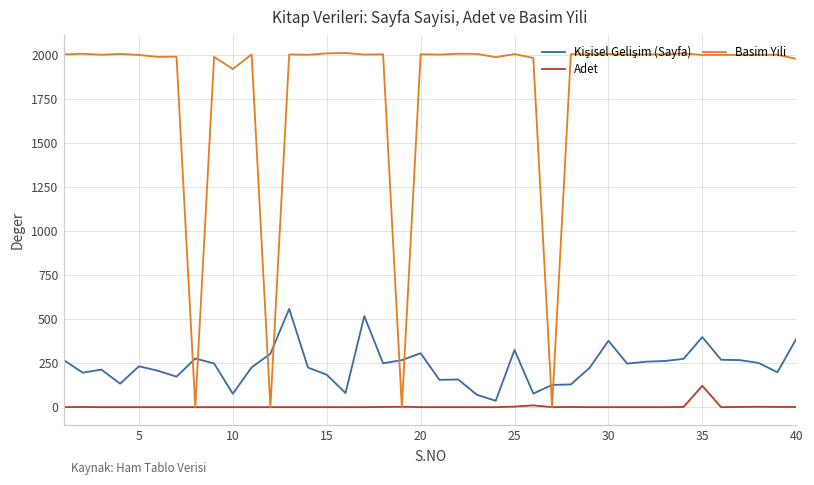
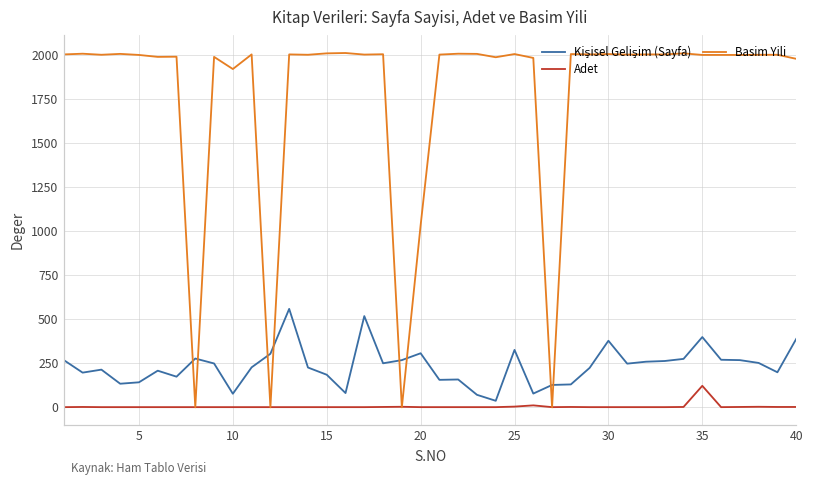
Kişisel Gelişim (Sayfa), 5: 230 -> 140
Basim Yili, 20: 2010 -> 1030
